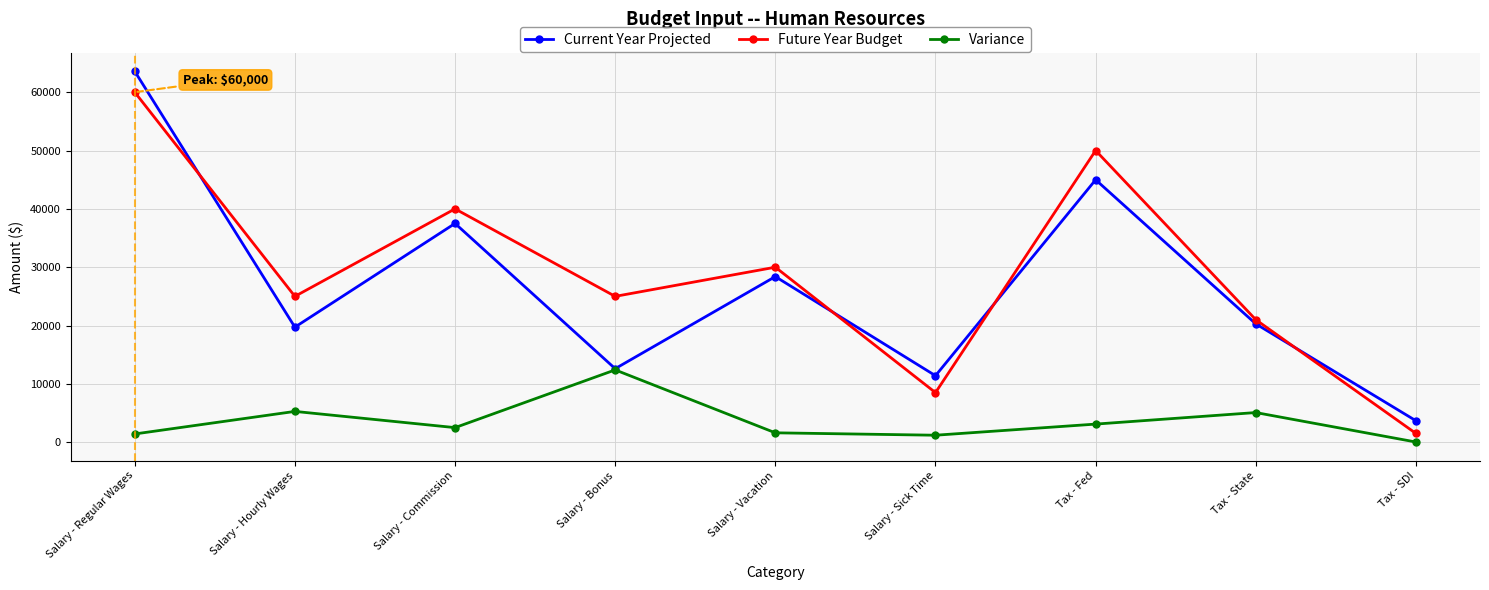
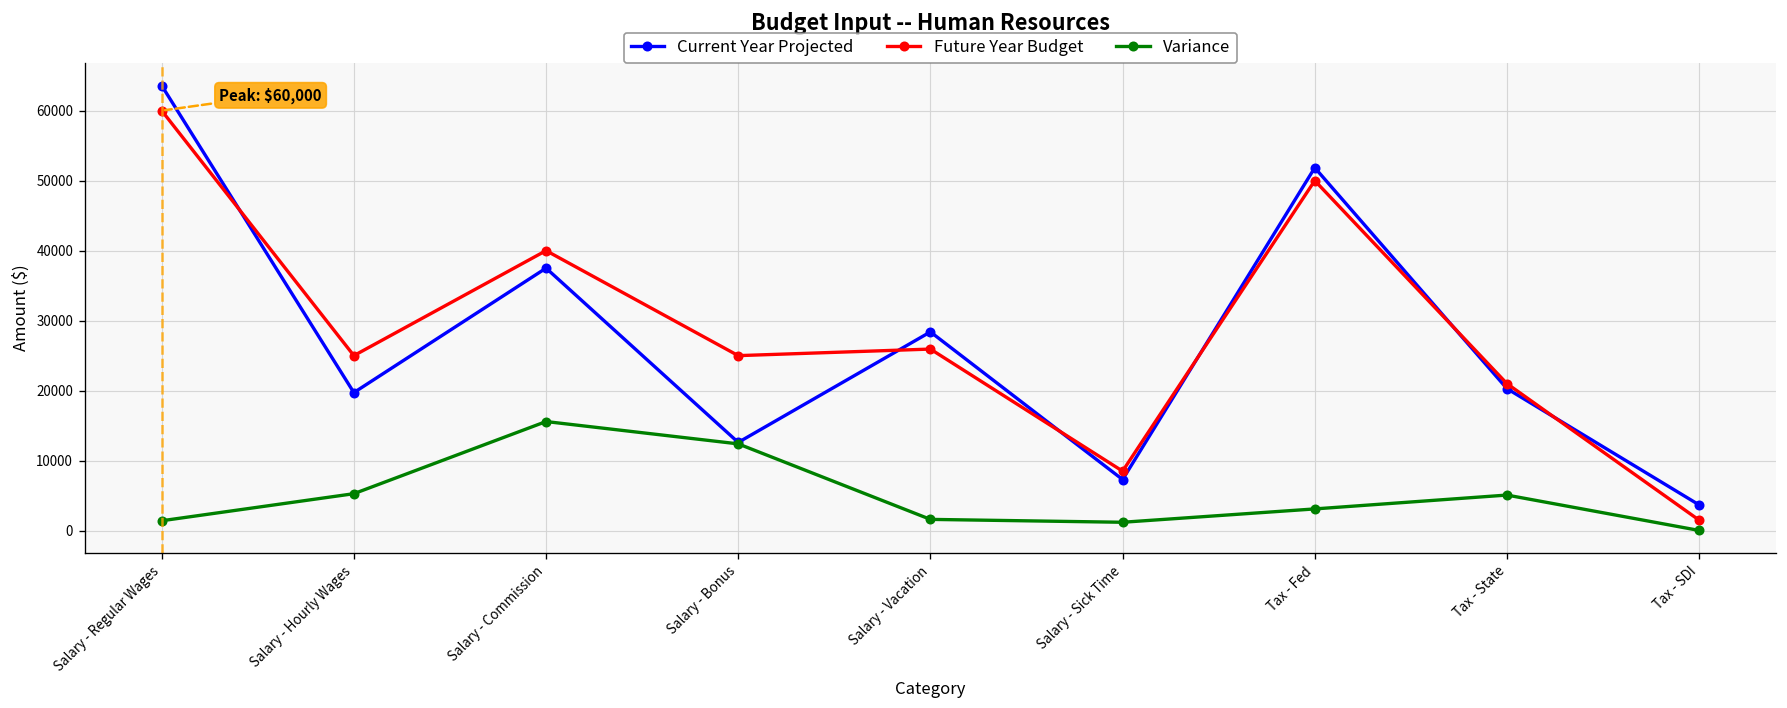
Variance, Salary - Commission: 3000 -> 16000
Future Year Budget, Salary - Vacation: 30000 -> 26000
Current Year Projected, Salary - Sick Time: 11000 -> 7000
Current Year Projected, Tax - Fed: 45000 -> 52000
